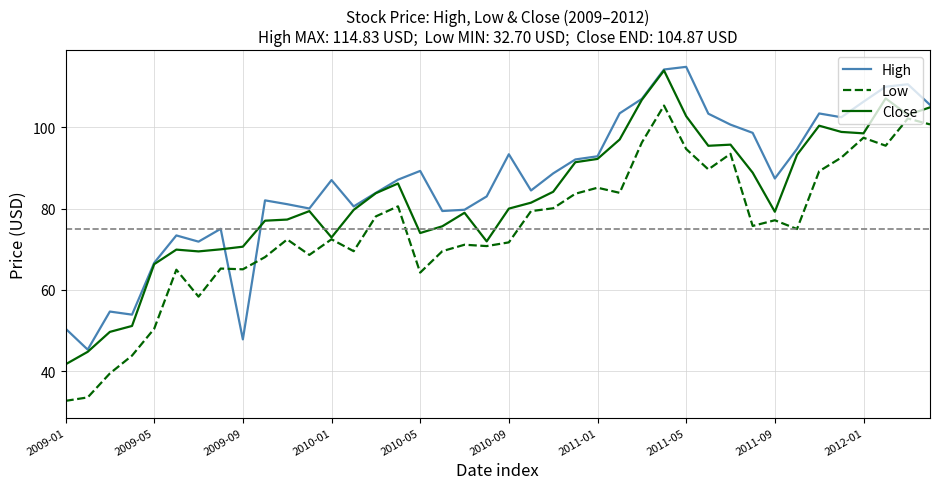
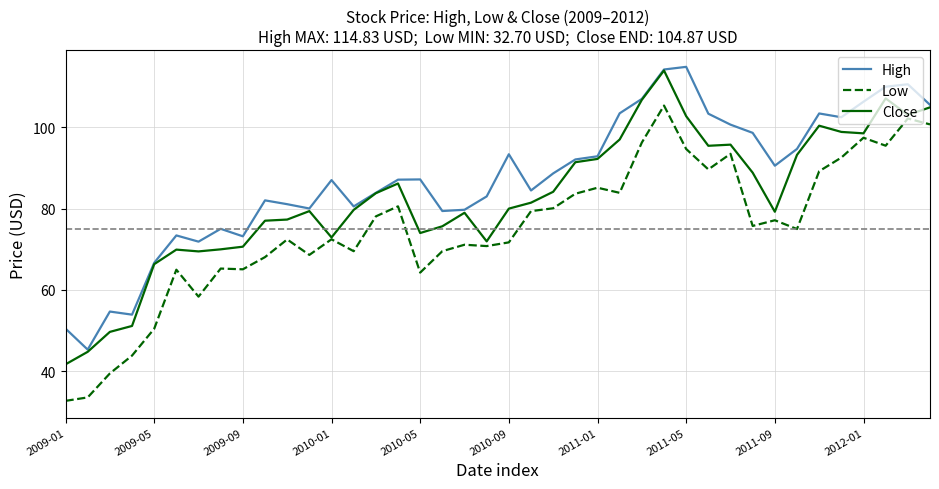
High, 2009-09: 48 -> 73
High, 2010-05: 89 -> 87
High, 2011-09: 87 -> 91
